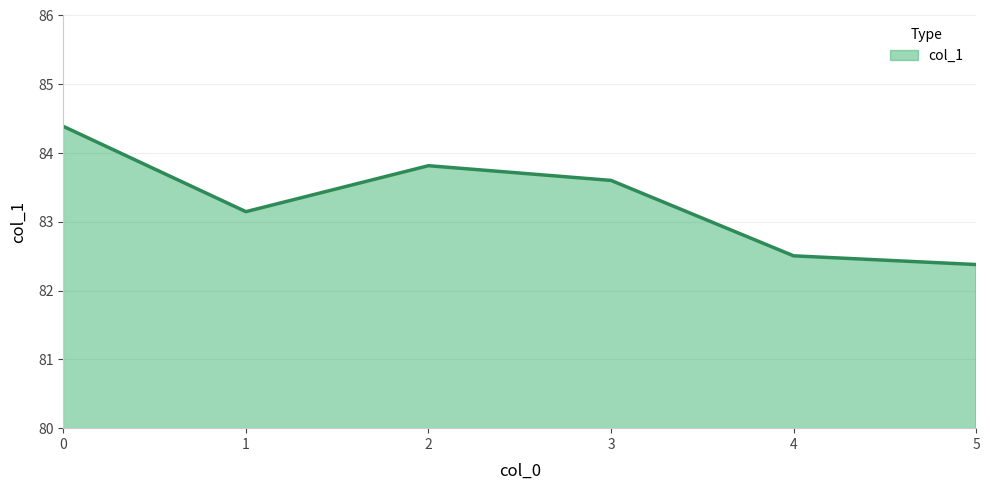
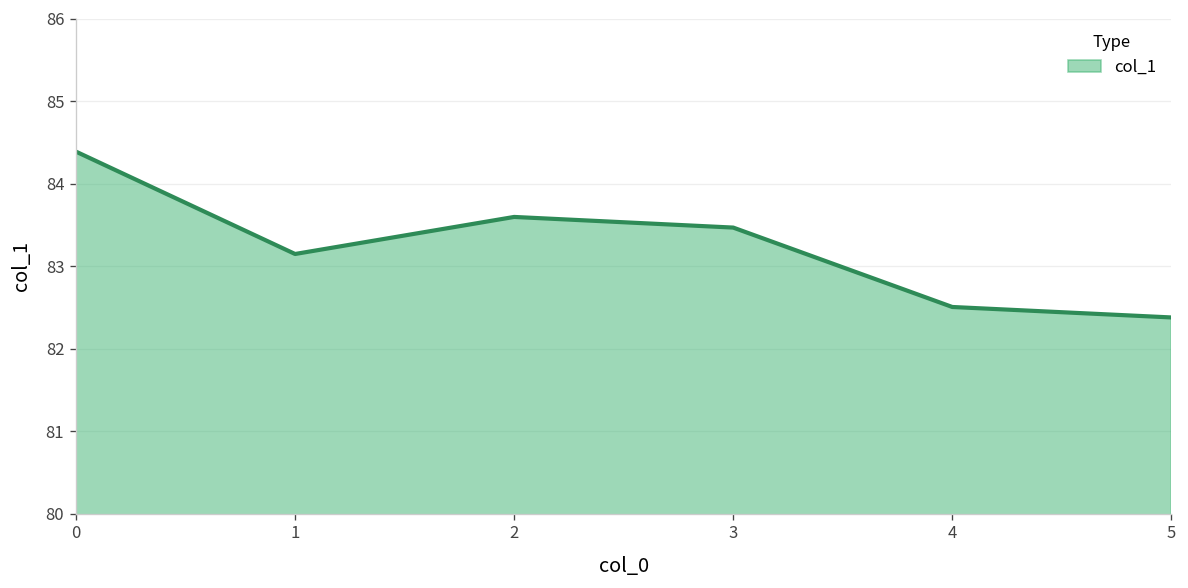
2: 83.8 -> 83.6
3: 83.6 -> 83.5
